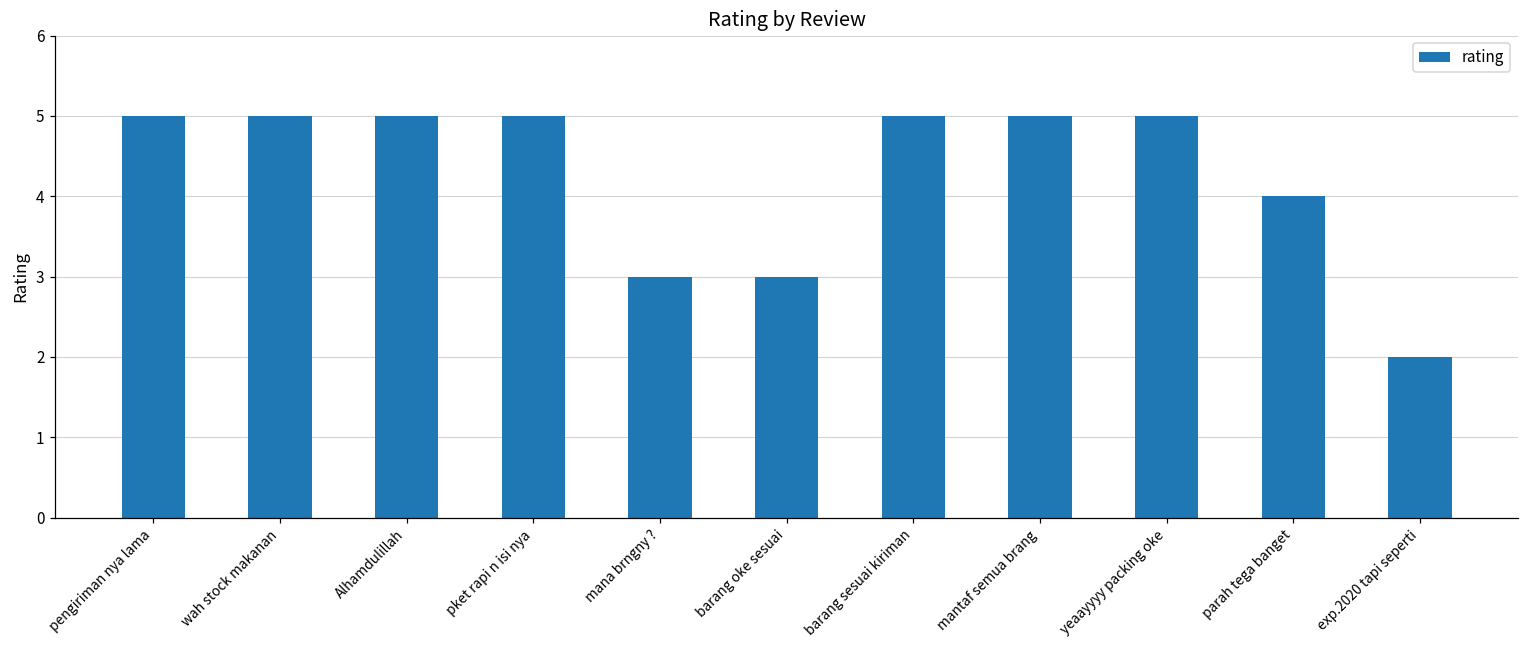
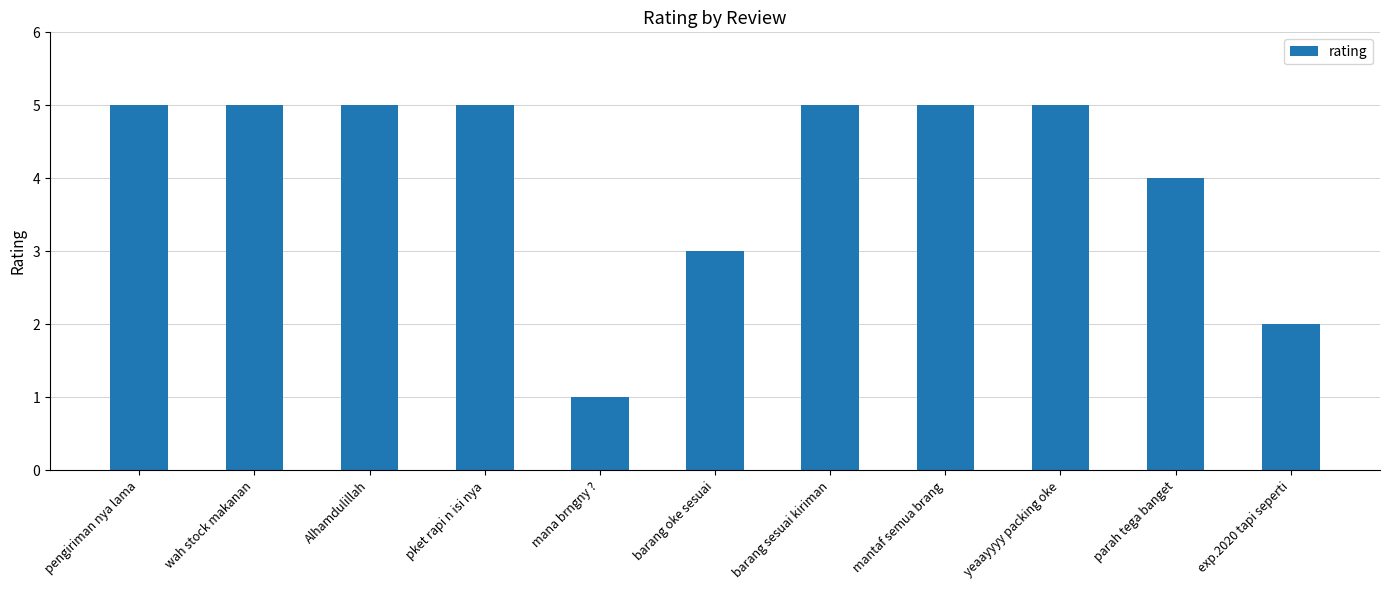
mana brngny ?: 3 -> 1
